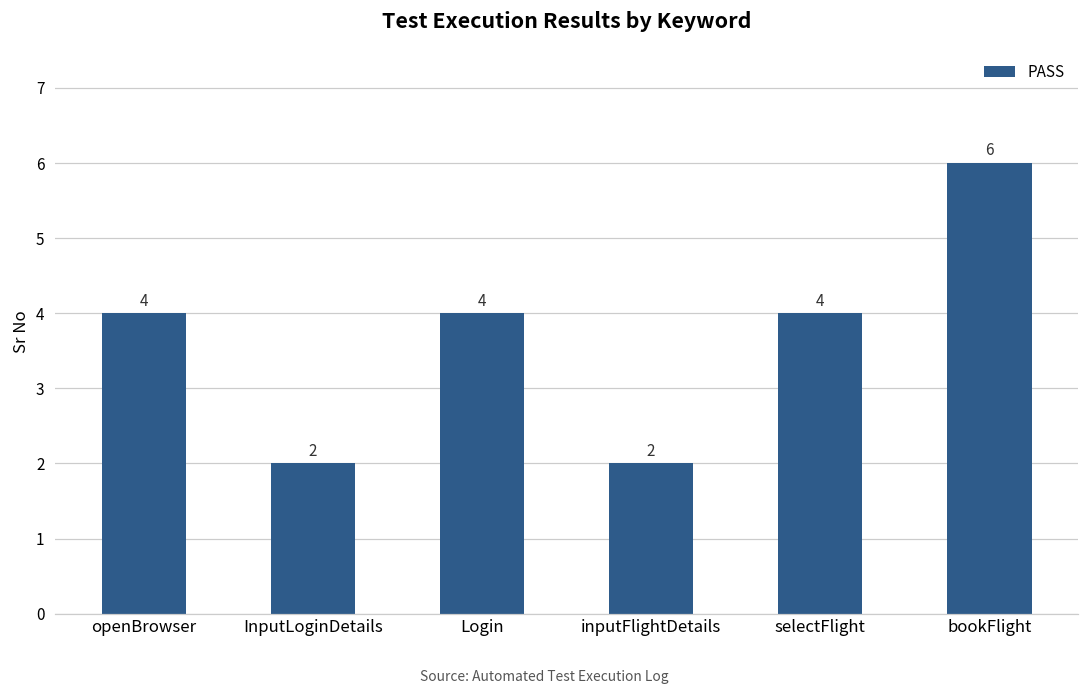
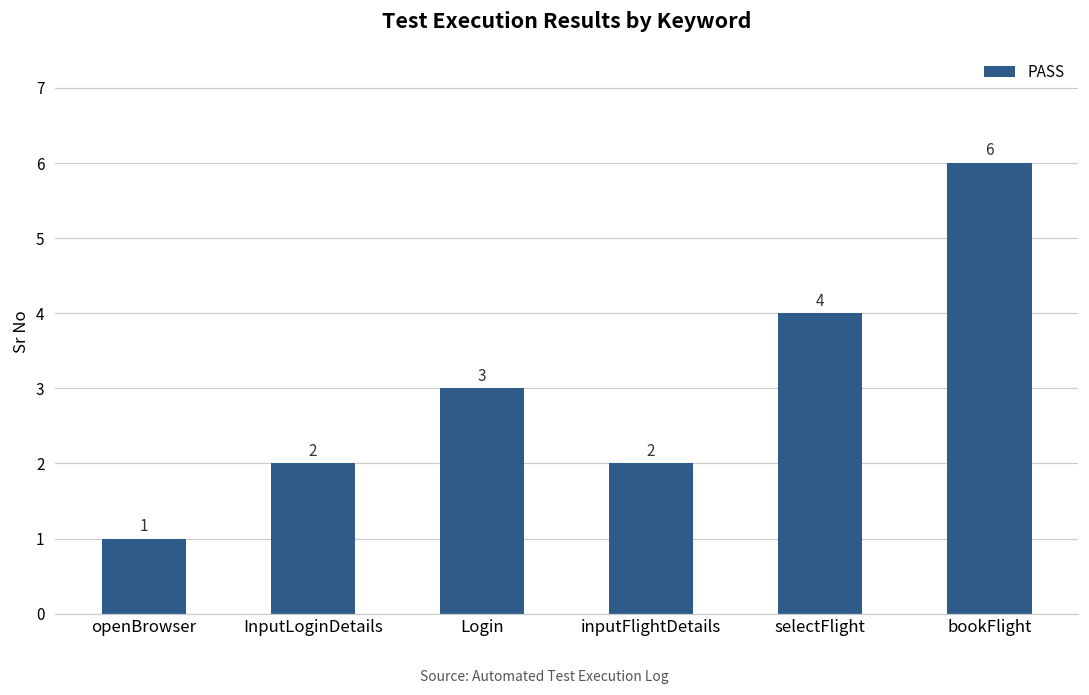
openBrowser: 4 -> 1
Login: 4 -> 3
